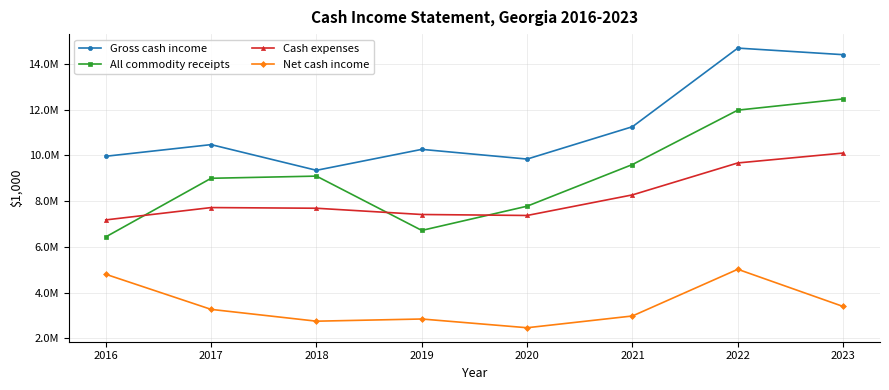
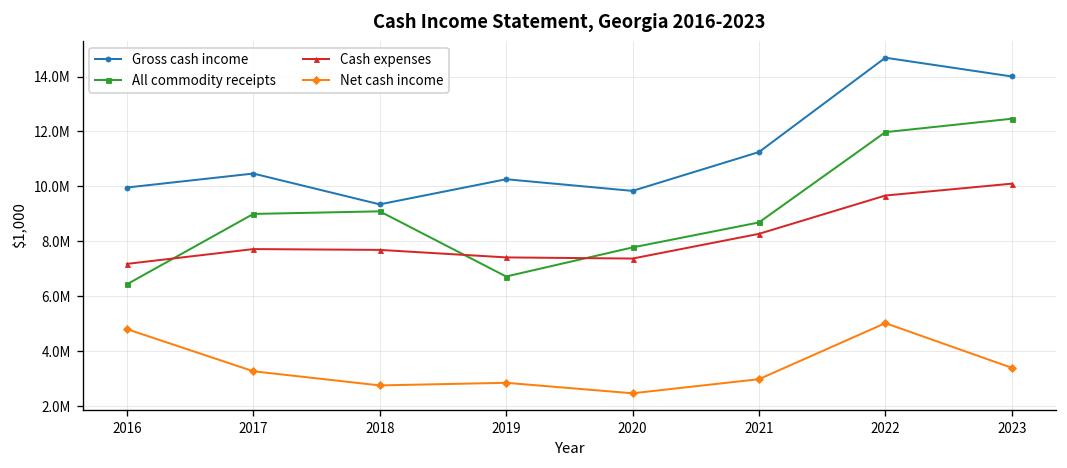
All commodity receipts, 2021: 9600000 -> 8700000
Gross cash income, 2023: 14400000 -> 14000000
